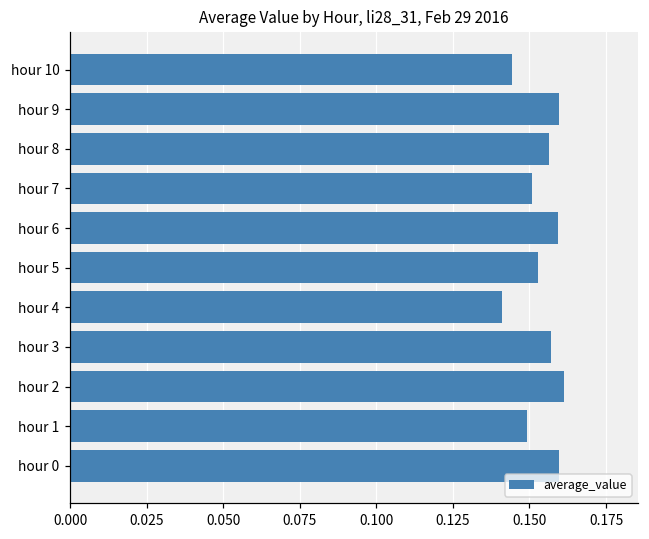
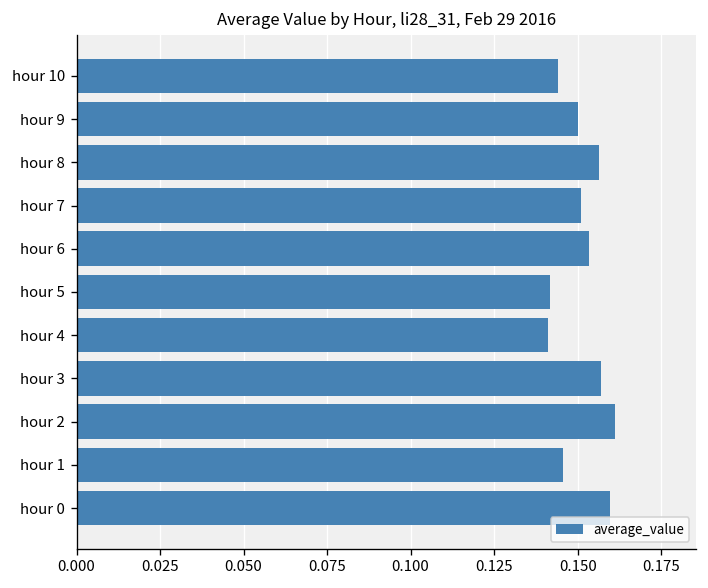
hour 9: 0.160 -> 0.150
hour 6: 0.159 -> 0.153
hour 5: 0.153 -> 0.142
hour 1: 0.149 -> 0.146
